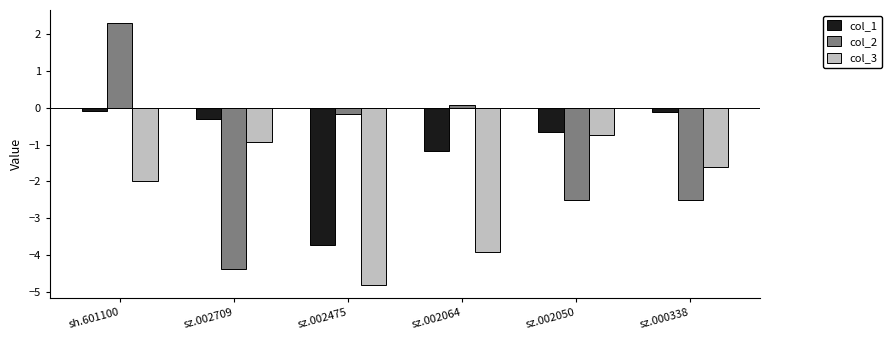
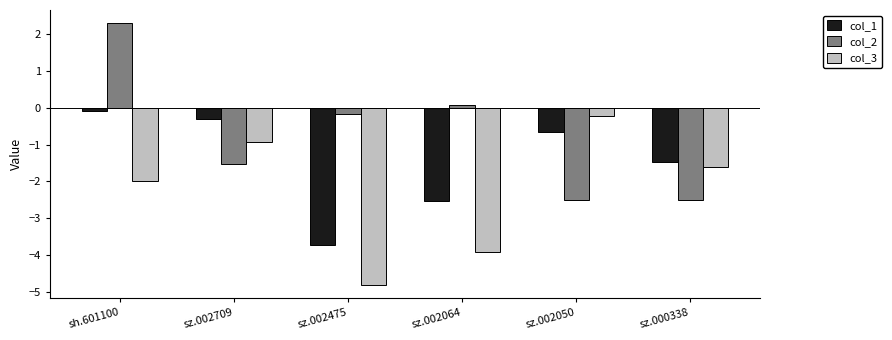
col_2, sz.002709: -4.4 -> -1.5
col_1, sz.002064: -1.2 -> -2.5
col_3, sz.002050: -0.7 -> -0.2
col_1, sz.000338: -0.1 -> -1.5
